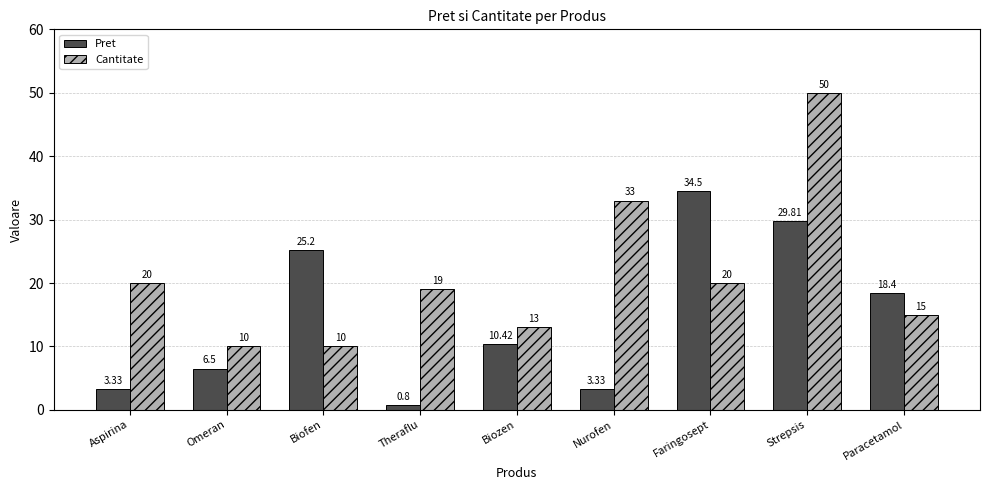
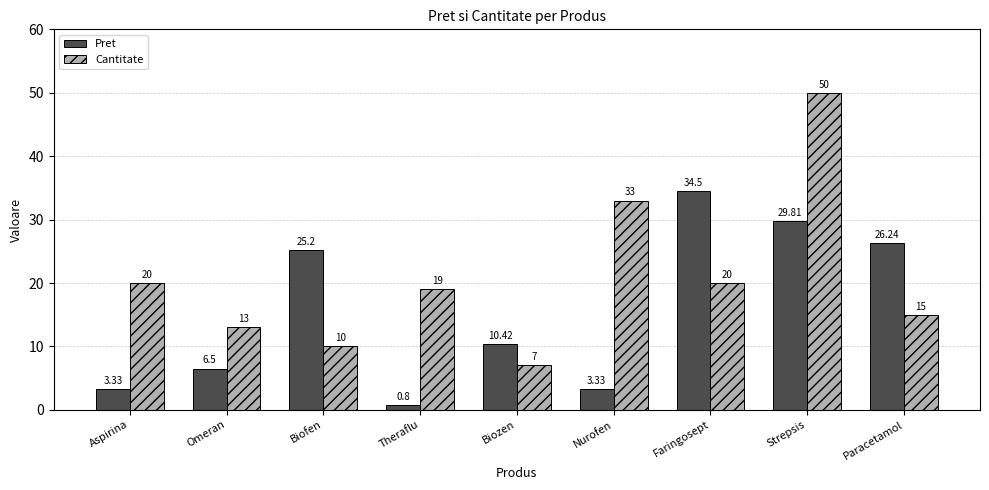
Cantitate, Omeran: 10 -> 13
Cantitate, Biozen: 13 -> 7
Pret, Paracetamol: 18.4 -> 26.24
